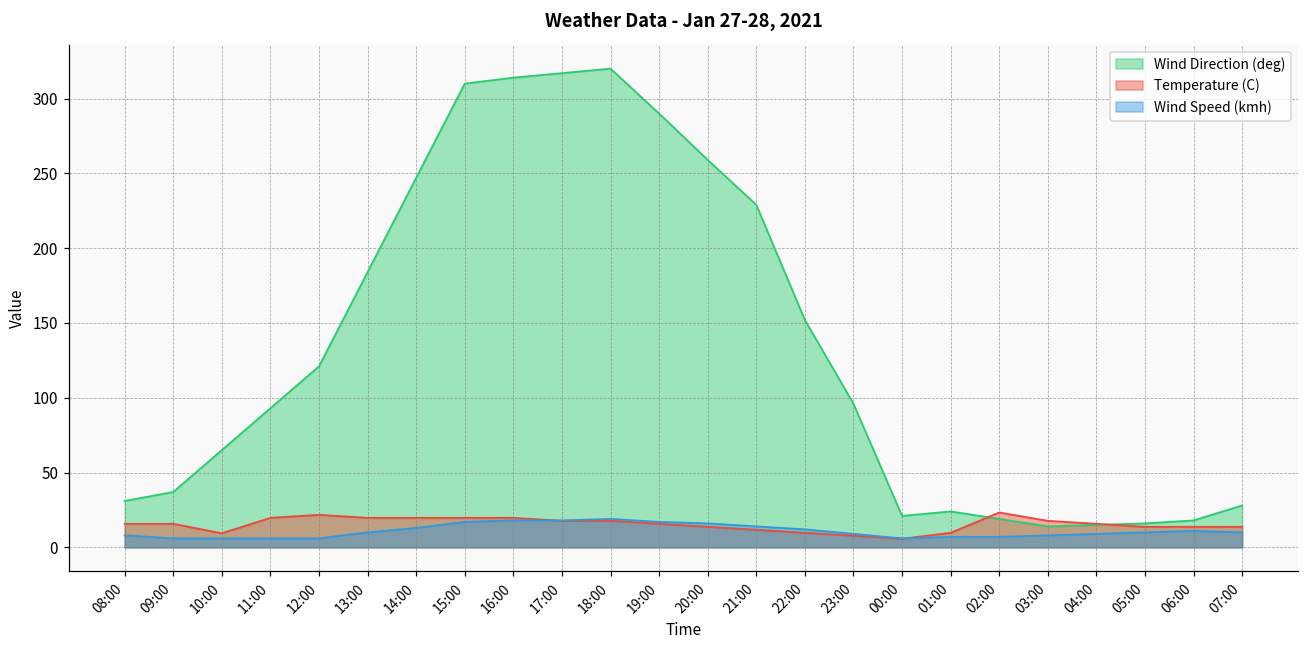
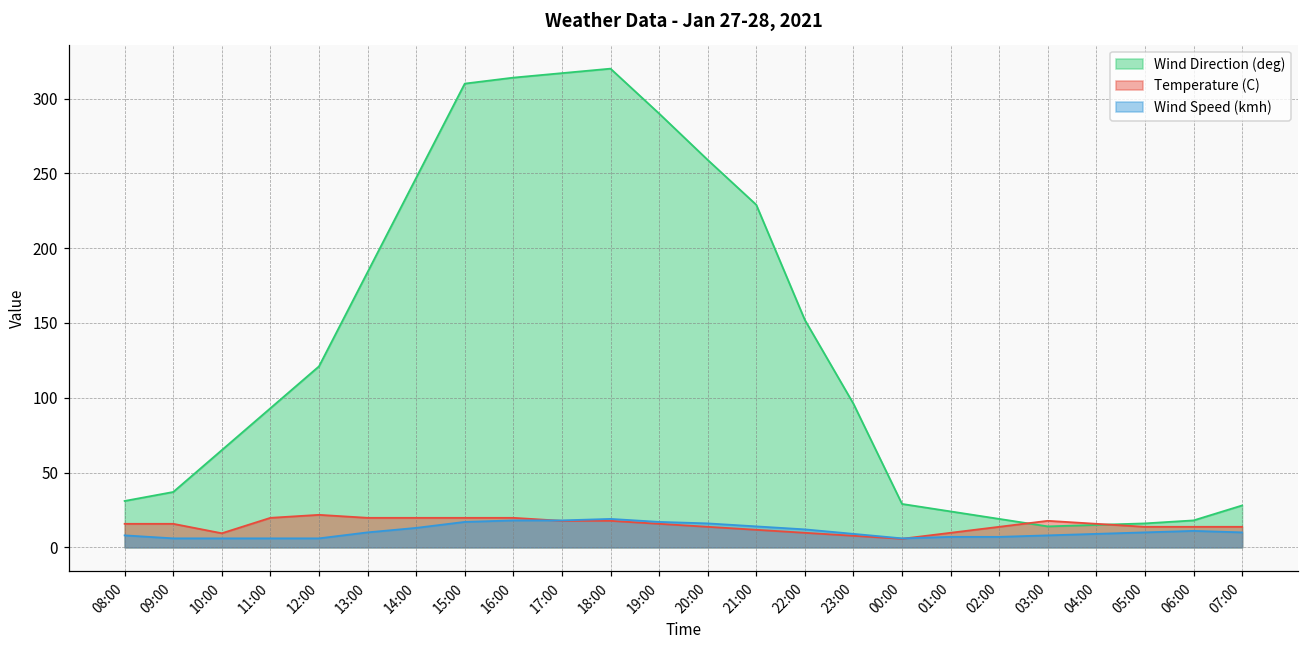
Wind Direction (deg), 00:00: 21 -> 29
Temperature (C), 02:00: 23 -> 14
